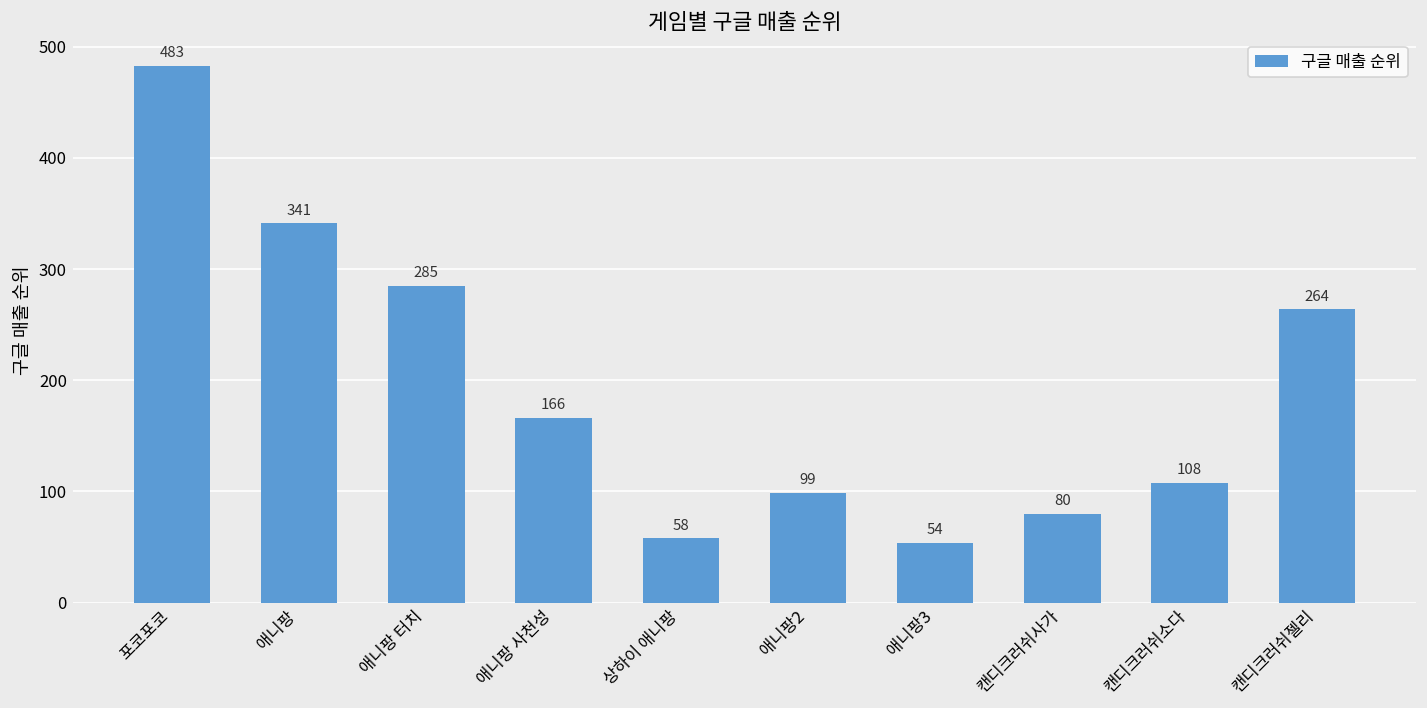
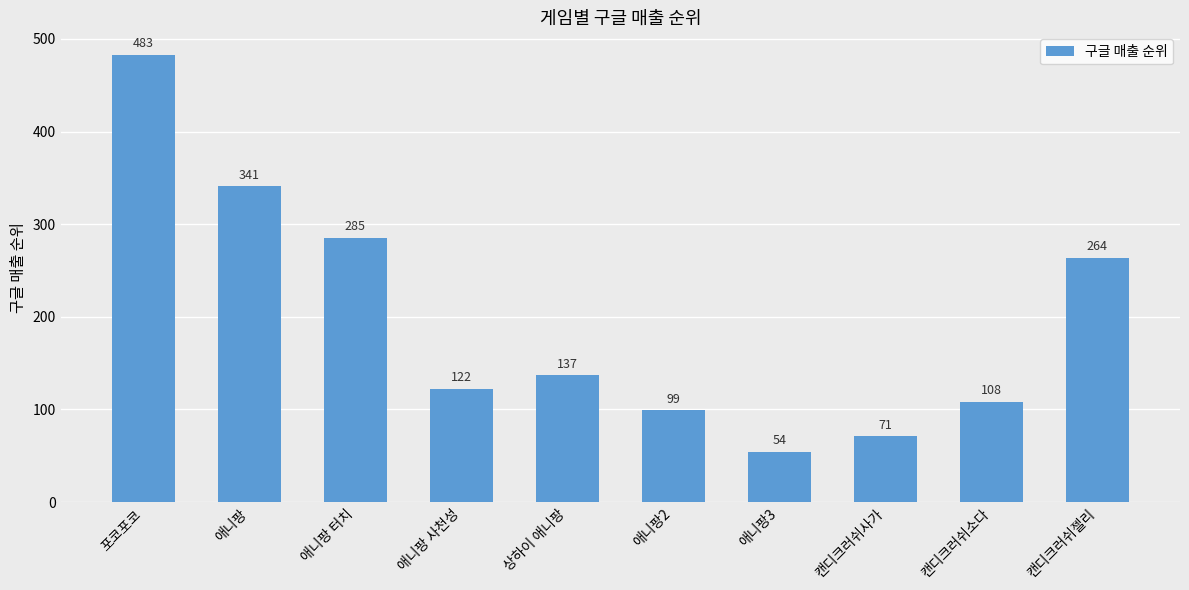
애니팡 사천성: 166 -> 122
상하이 애니팡: 58 -> 137
캔디크러쉬사가: 80 -> 71
